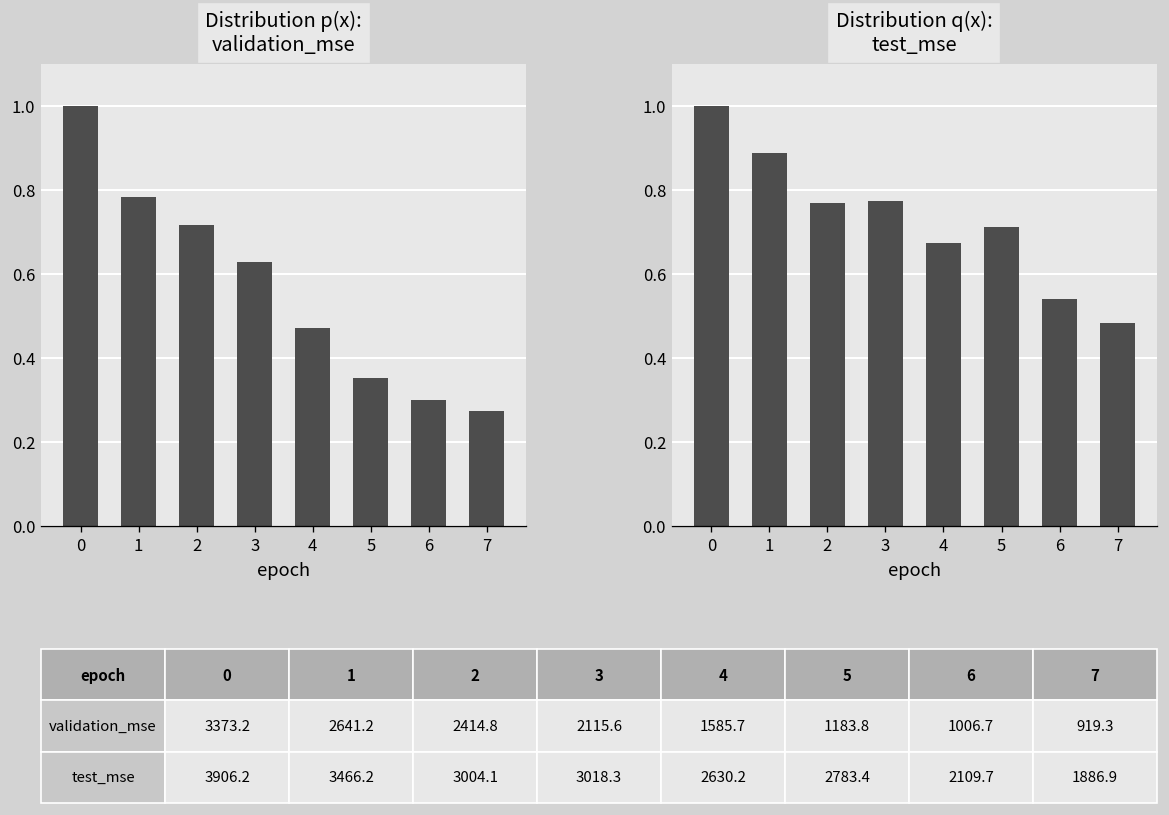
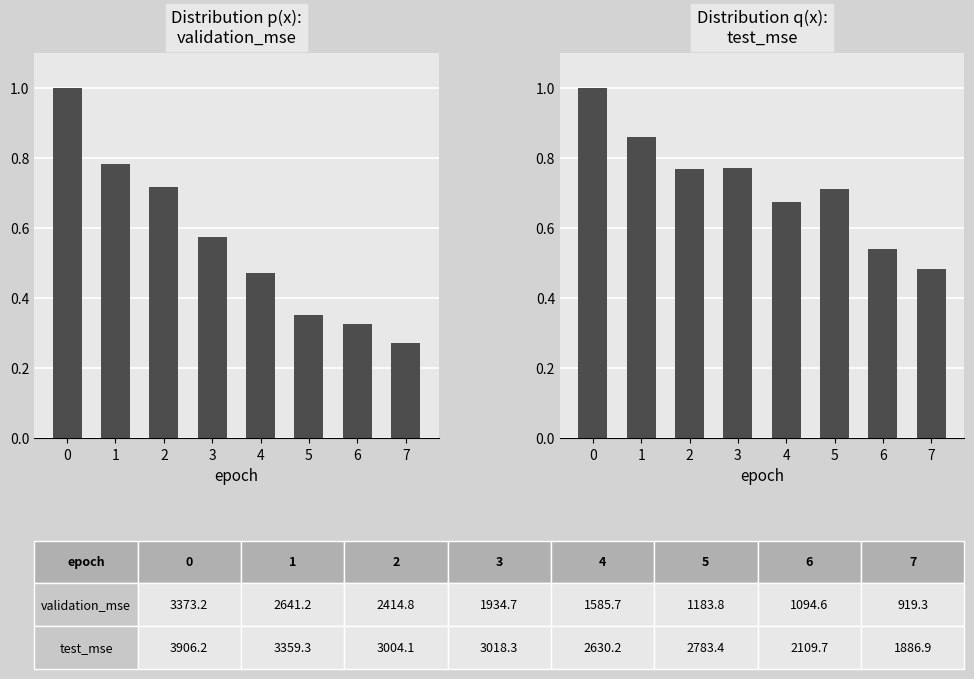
Distribution p(x): validation_mse, 3: 2115.6 -> 1934.7
Distribution p(x): validation_mse, 6: 1006.7 -> 1094.6
Distribution q(x): test_mse, 1: 3466.2 -> 3359.3
